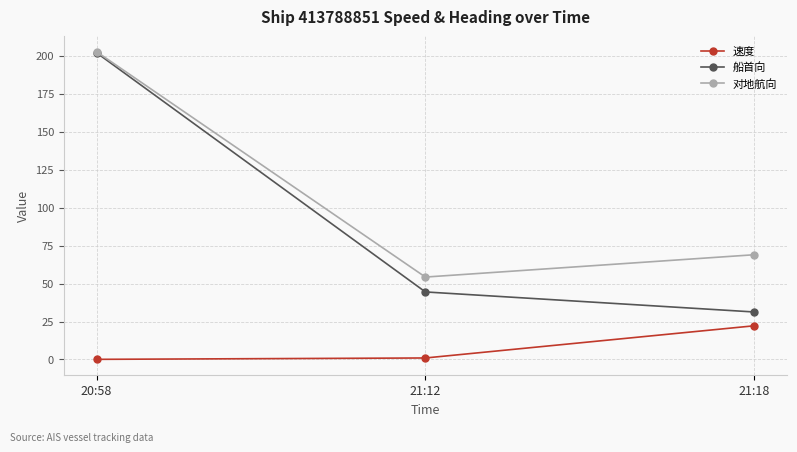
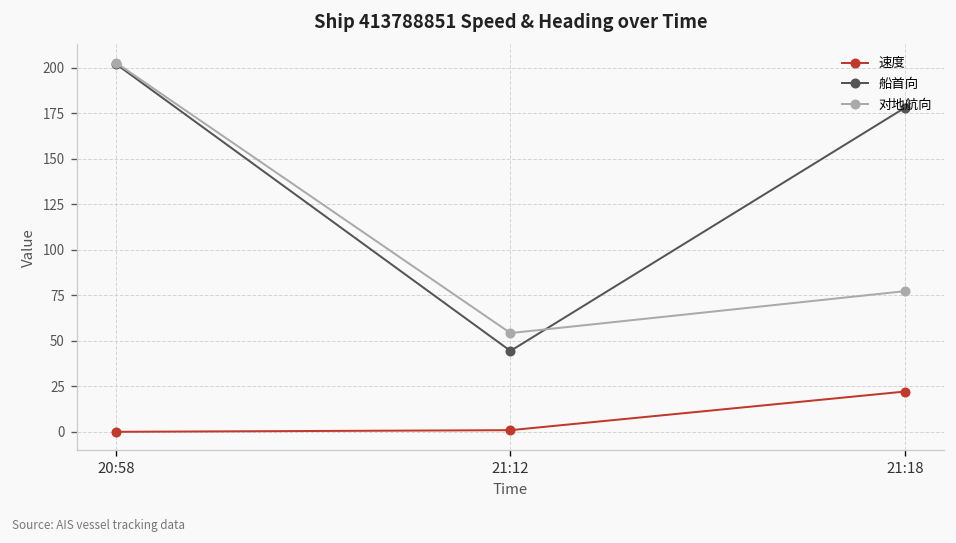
船首向, 21:18: 31 -> 178
对地航向, 21:18: 69 -> 77
